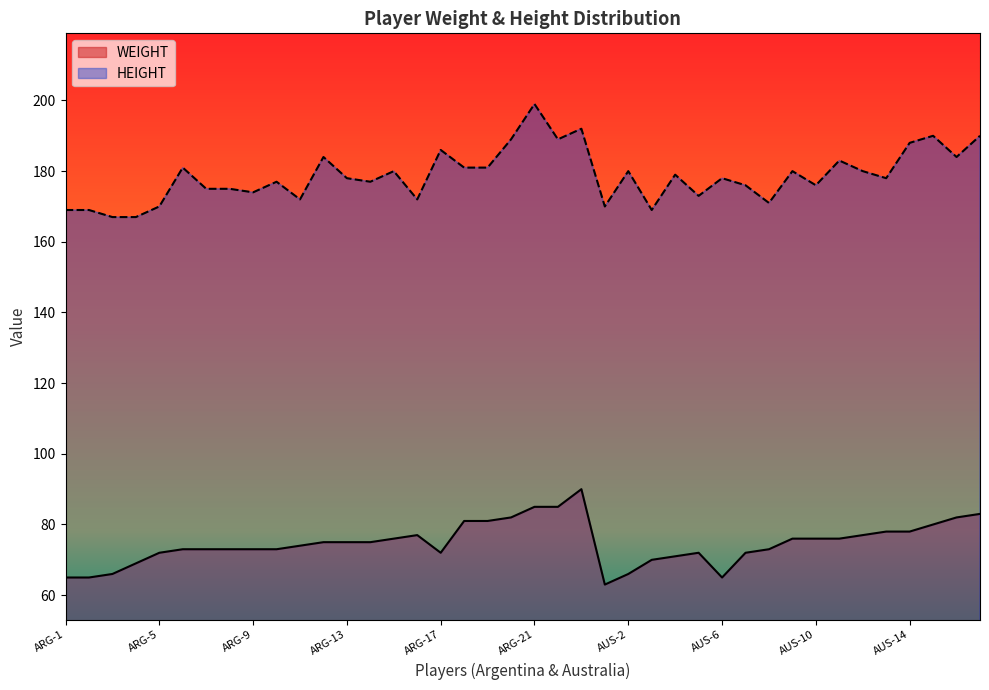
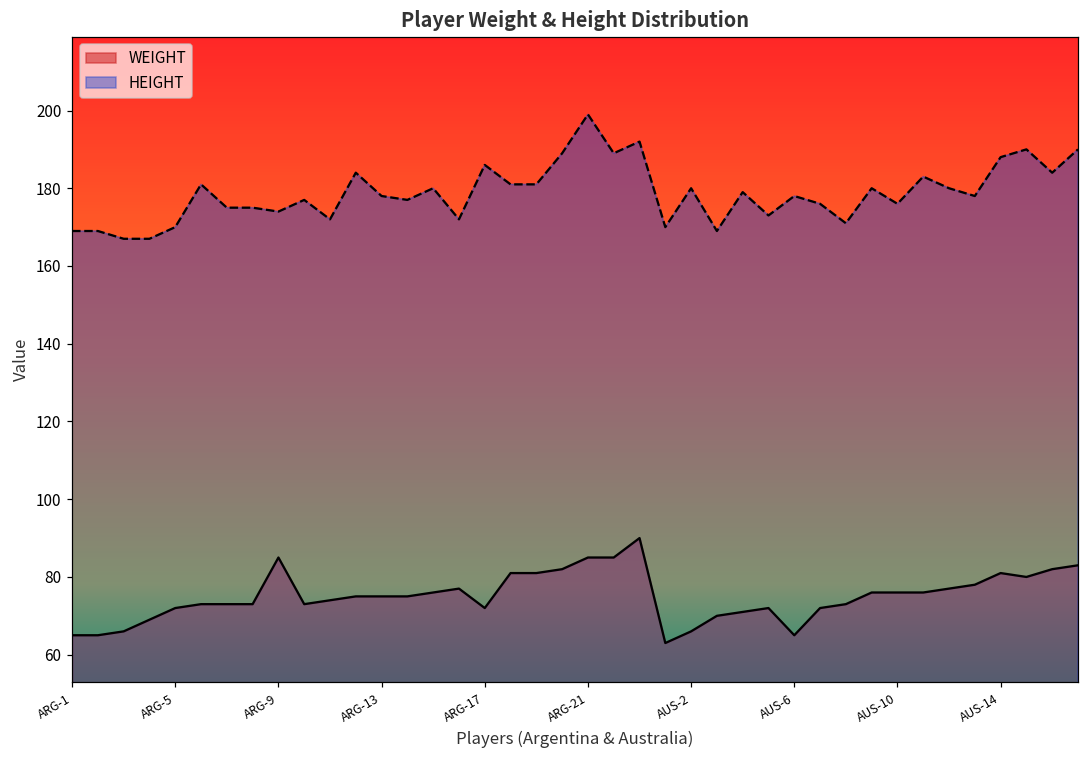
WEIGHT, ARG-9: 73 -> 85
WEIGHT, AUS-14: 78 -> 81
